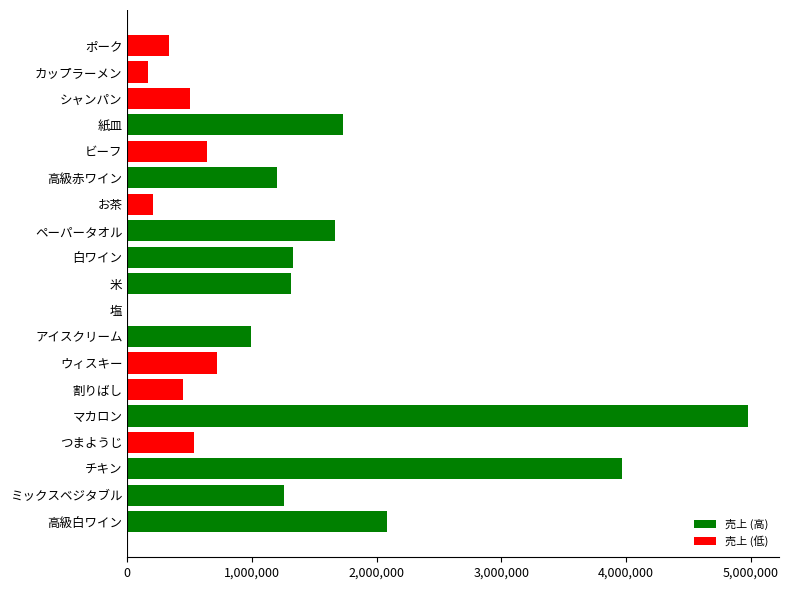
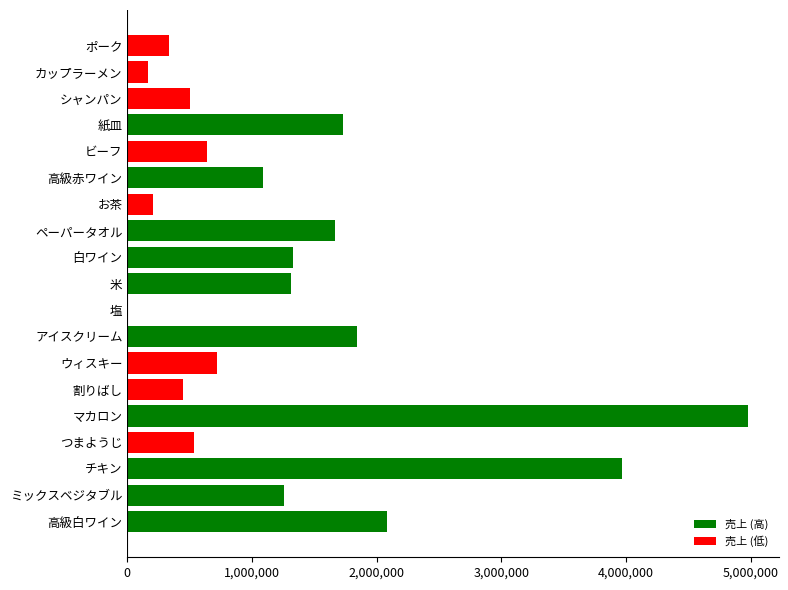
高級赤ワイン: 1,200,000 -> 1,090,000
アイスクリーム: 1,000,000 -> 1,840,000
